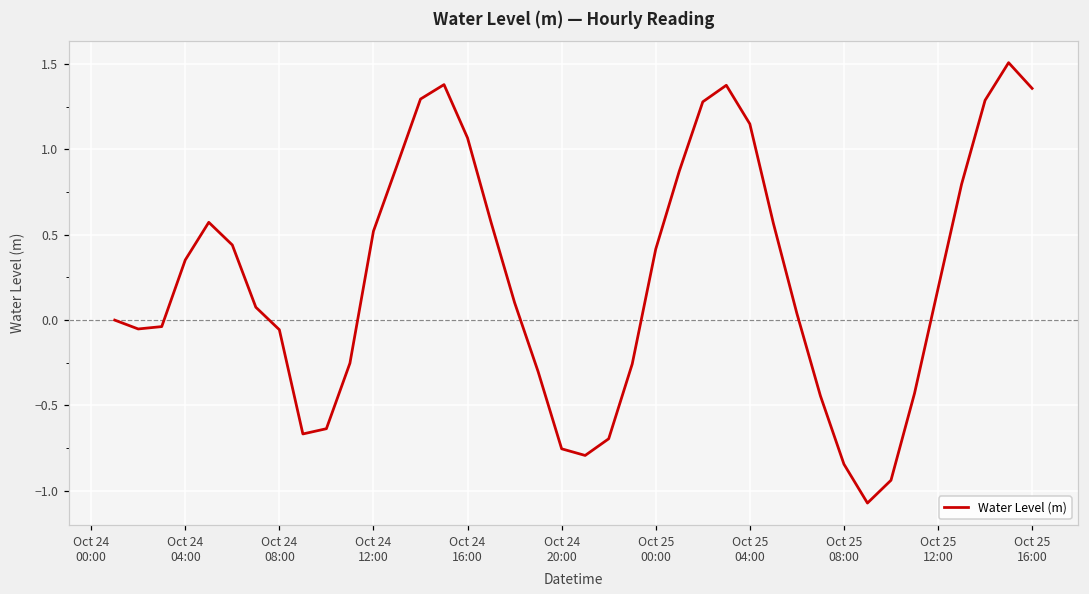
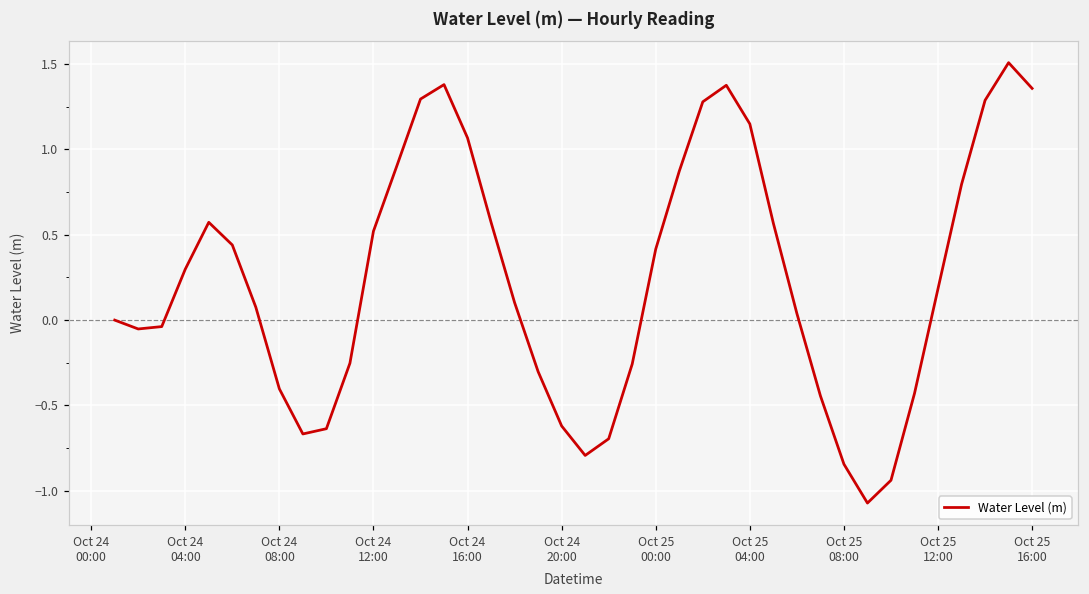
Oct 24 04:00: 0.35 -> 0.30
Oct 24 08:00: -0.06 -> -0.40
Oct 24 20:00: -0.75 -> -0.62
